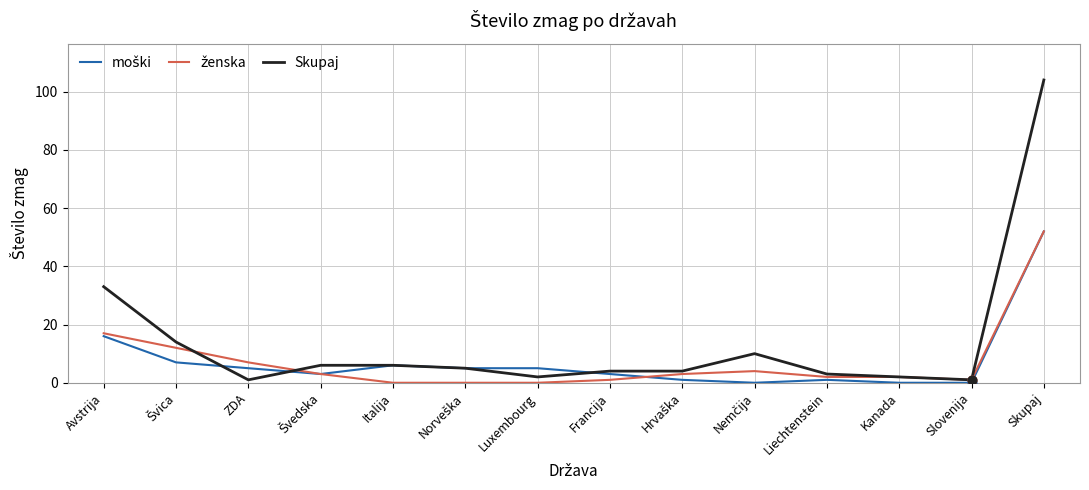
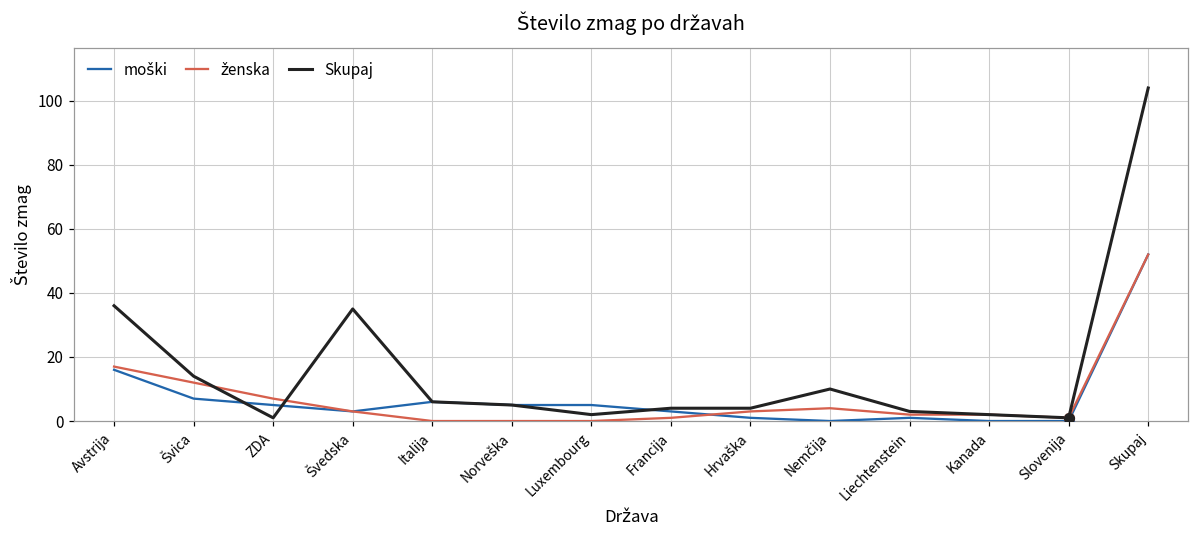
Skupaj, Avstrija: 33 -> 36
Skupaj, Švedska: 6 -> 35
